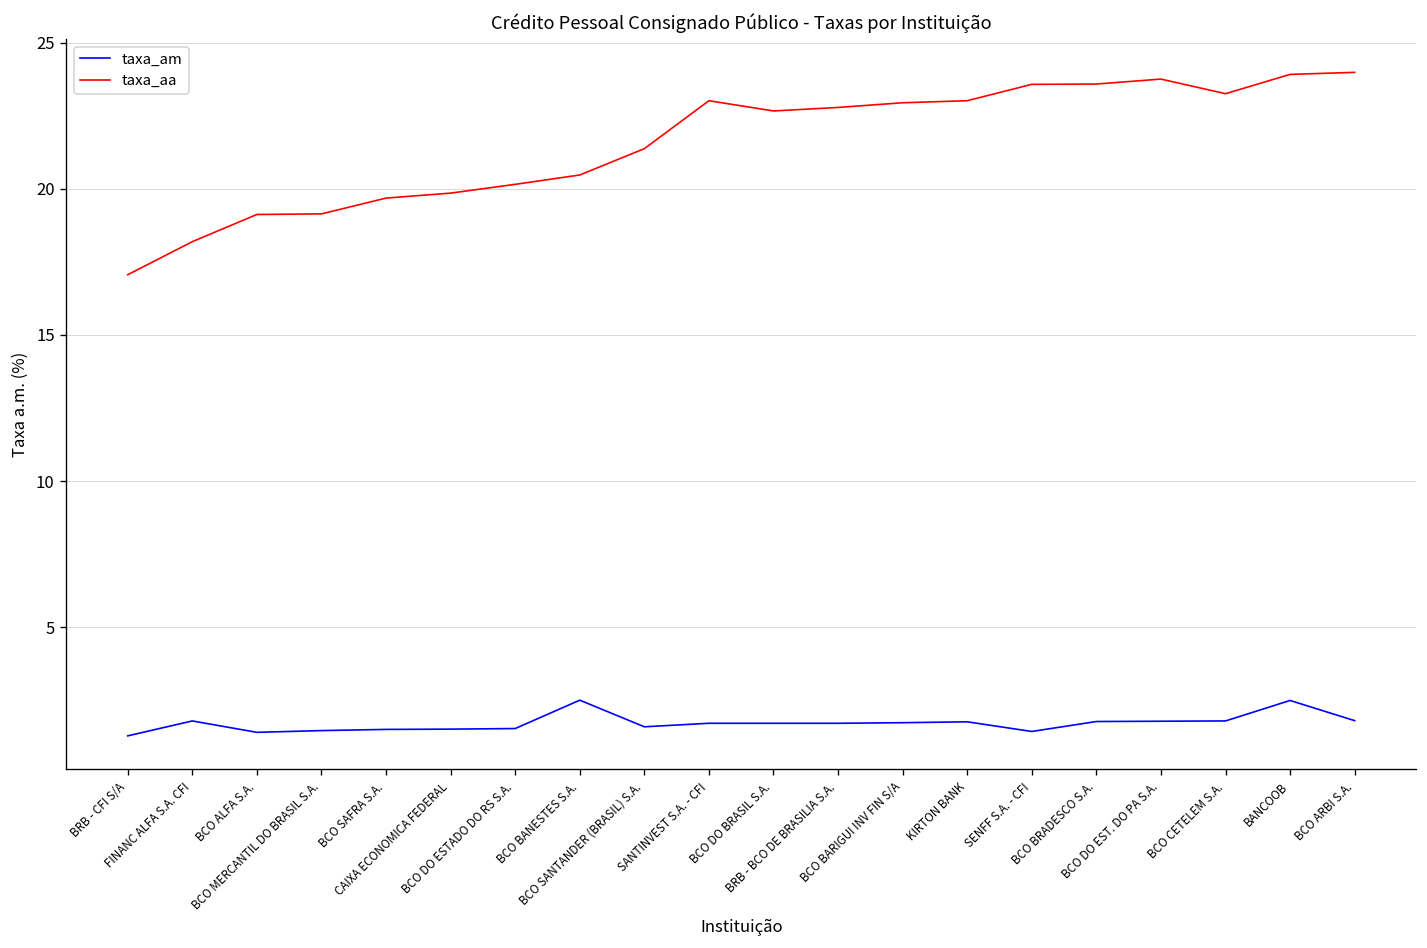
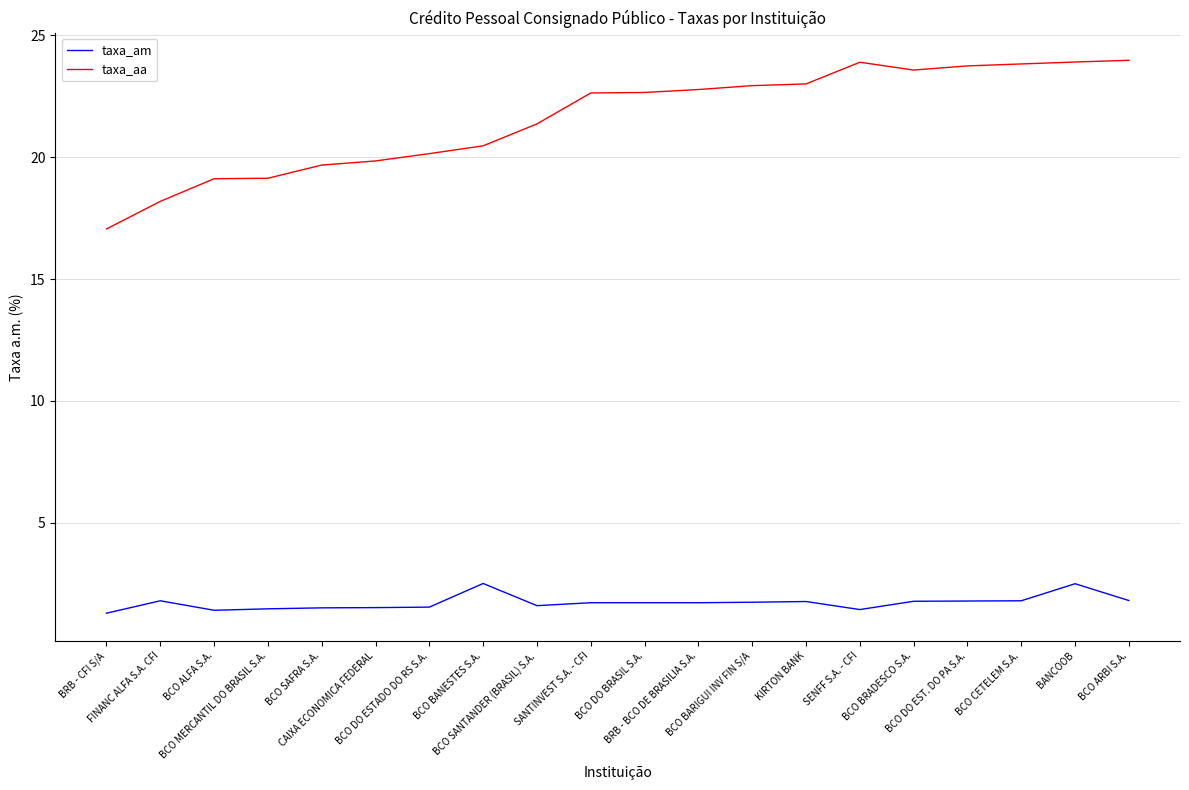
taxa_aa, SANTINVEST S.A. - CFI: 23.0 -> 22.6
taxa_aa, SENFF S.A. - CFI: 23.6 -> 23.9
taxa_aa, BCO CETELEM S.A.: 23.3 -> 23.8
